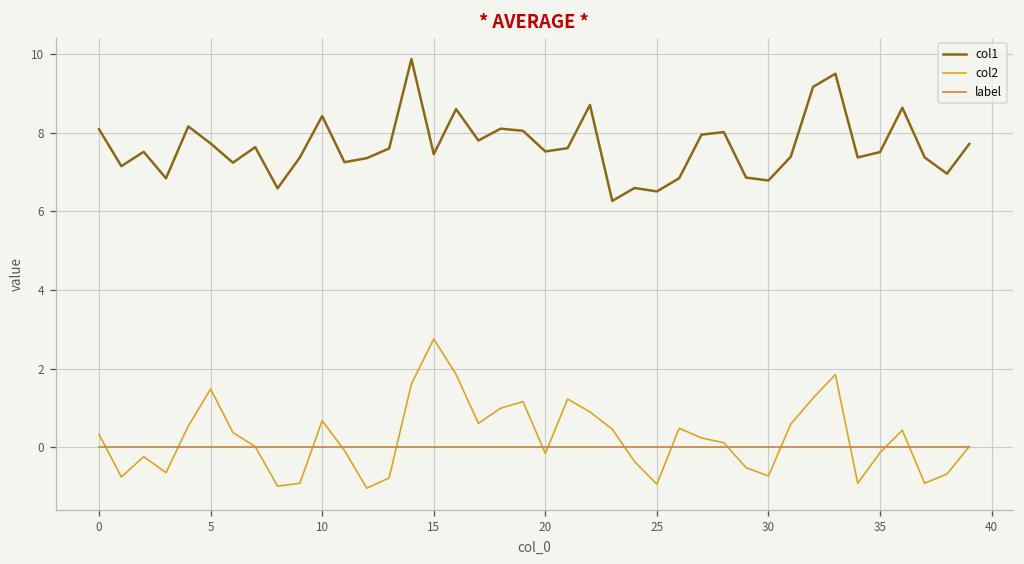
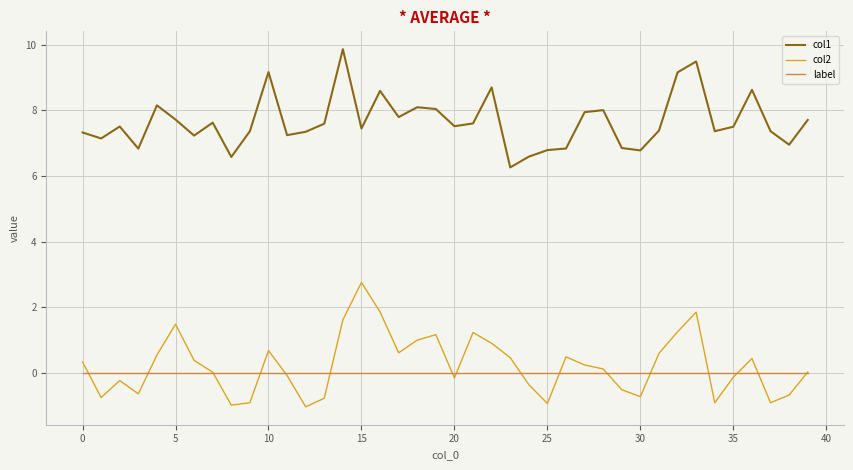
col1, 0: 8.1 -> 7.3
col1, 10: 8.4 -> 9.2
col1, 25: 6.5 -> 6.8
